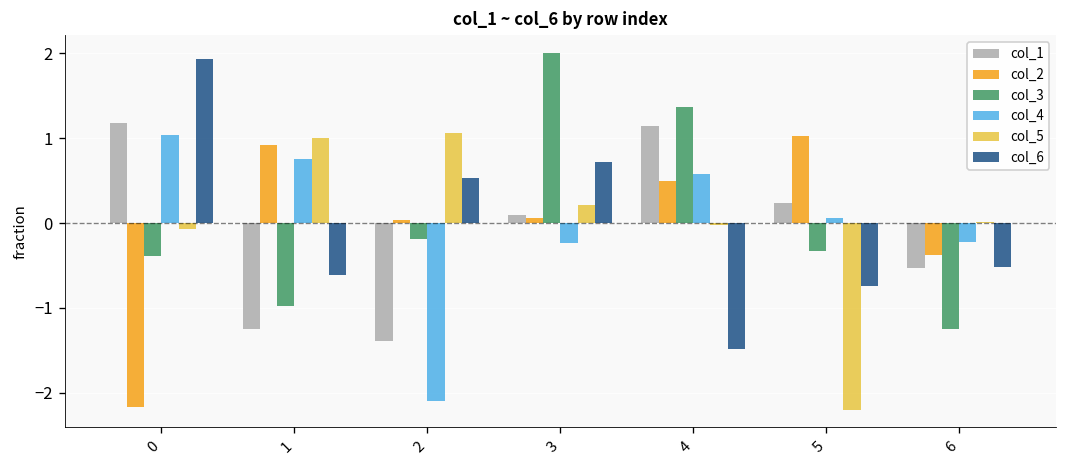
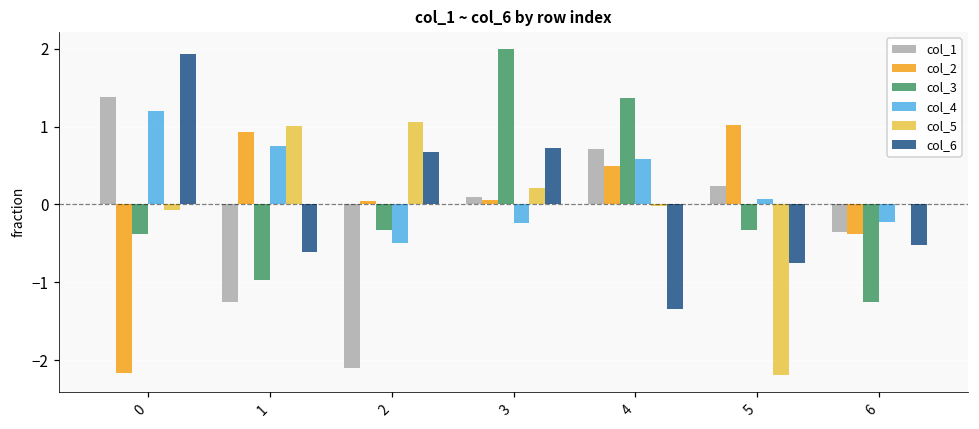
col_1, 0: 1.2 -> 1.4
col_4, 0: 1.0 -> 1.2
col_1, 2: -1.4 -> -2.1
col_3, 2: -0.2 -> -0.3
col_4, 2: -2.1 -> -0.5
col_6, 2: 0.5 -> 0.7
col_1, 4: 1.1 -> 0.7
col_6, 4: -1.5 -> -1.3
col_1, 6: -0.5 -> -0.4
